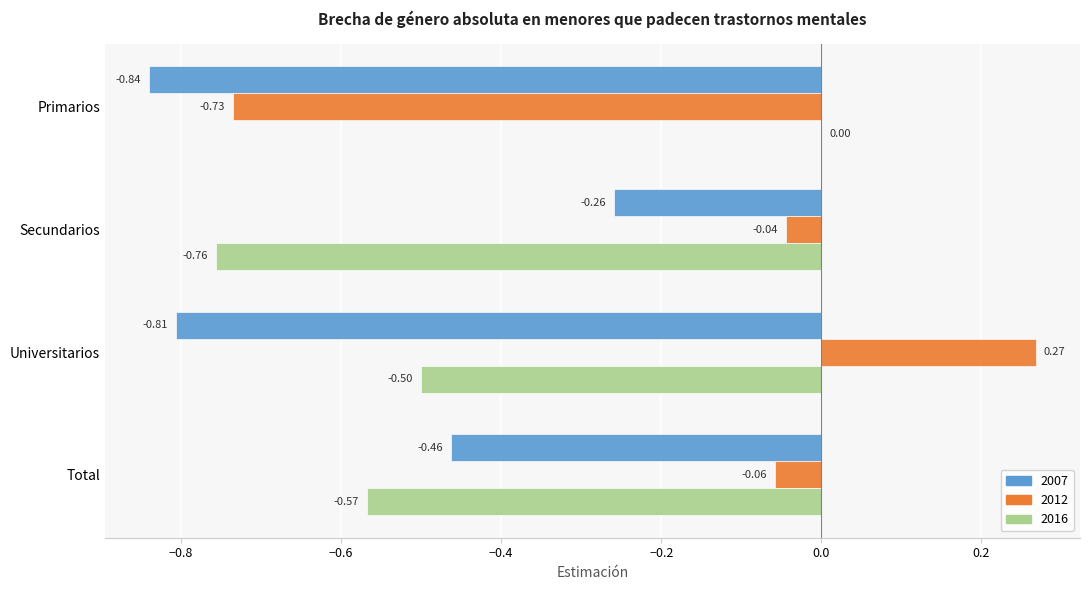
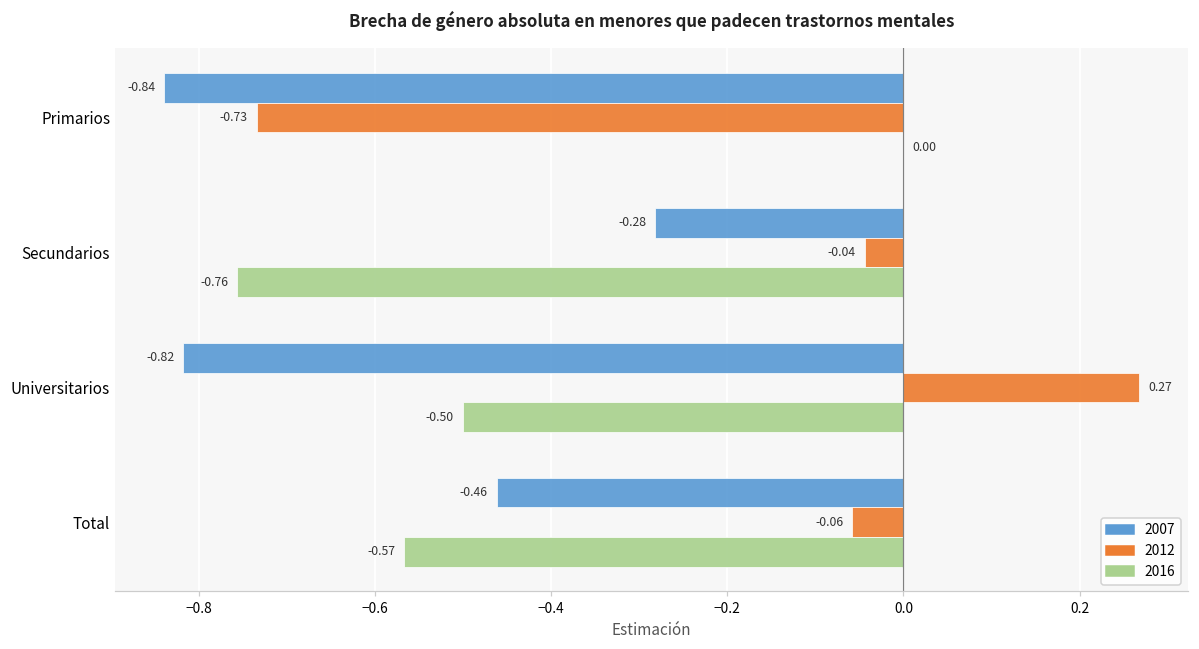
2007, Secundarios: -0.26 -> -0.28
2007, Universitarios: -0.81 -> -0.82
